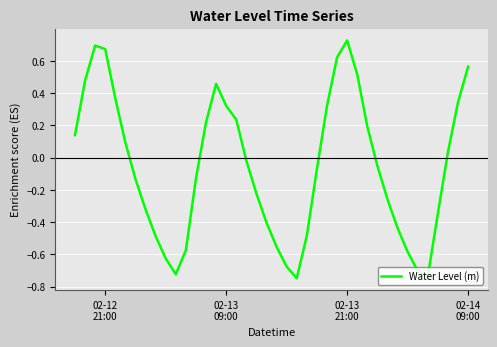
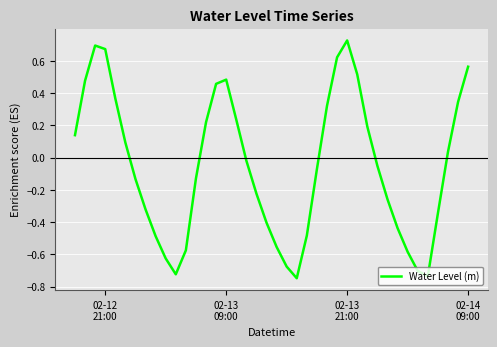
02-13 09:00: 0.32 -> 0.48
